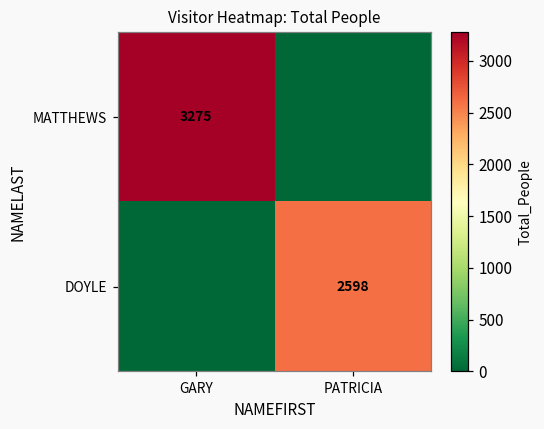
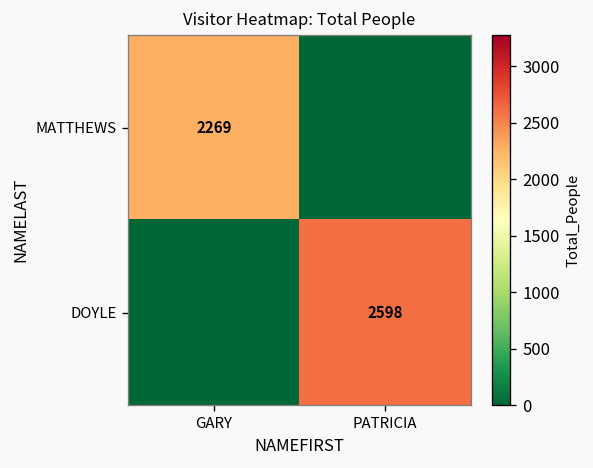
MATTHEWS, GARY: 3275 -> 2269
